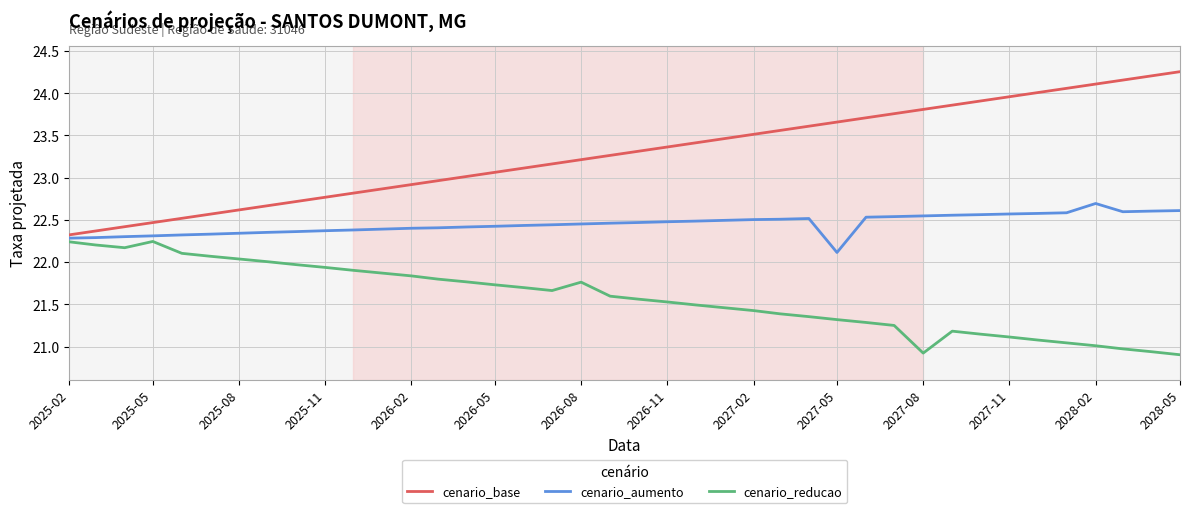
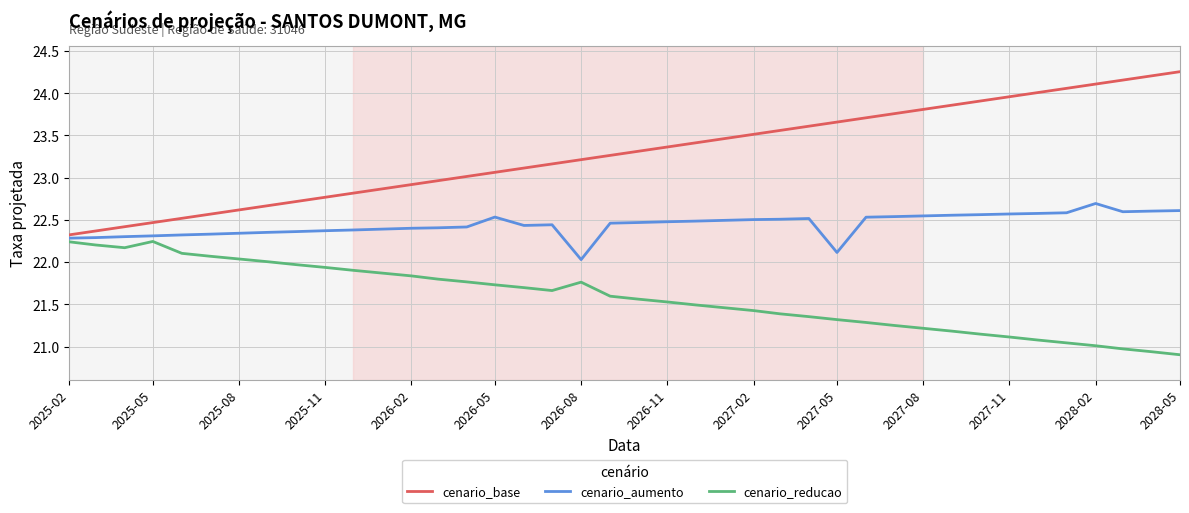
cenario_aumento, 2026-05: 22.4 -> 22.5
cenario_aumento, 2026-08: 22.5 -> 22.0
cenario_reducao, 2027-08: 20.9 -> 21.2
